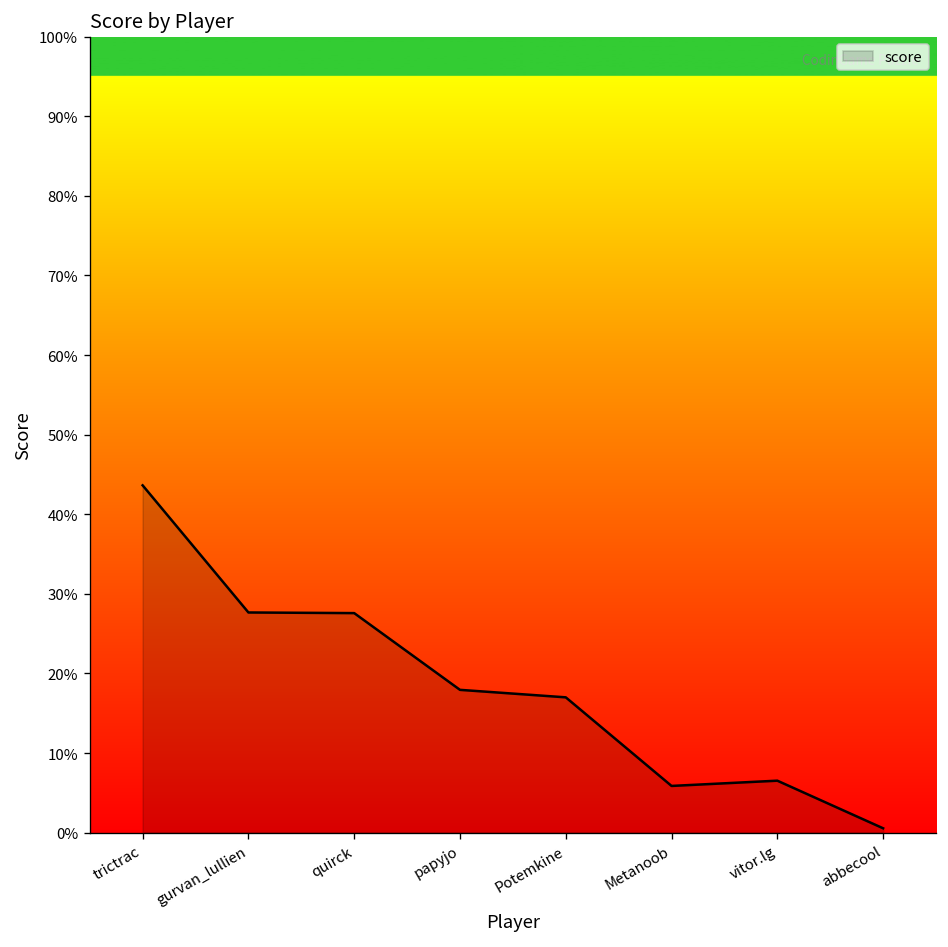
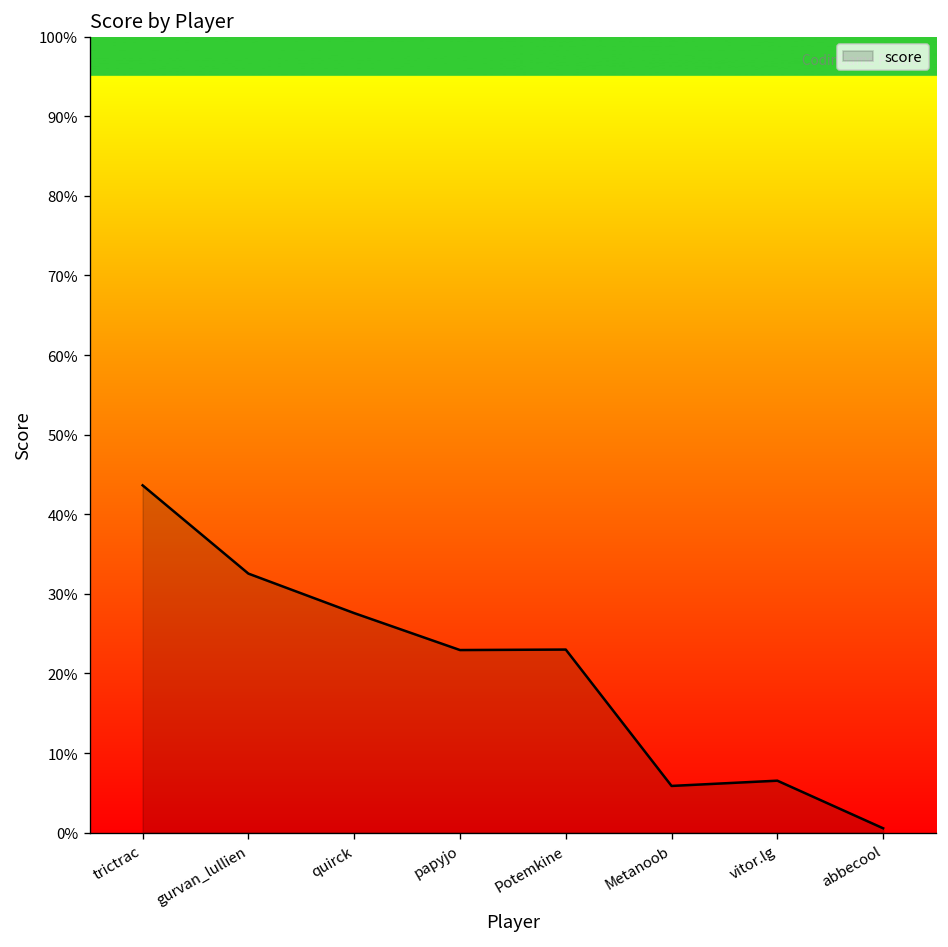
gurvan_lullien: 28% -> 33%
papyjo: 18% -> 23%
Potemkine: 17% -> 23%
